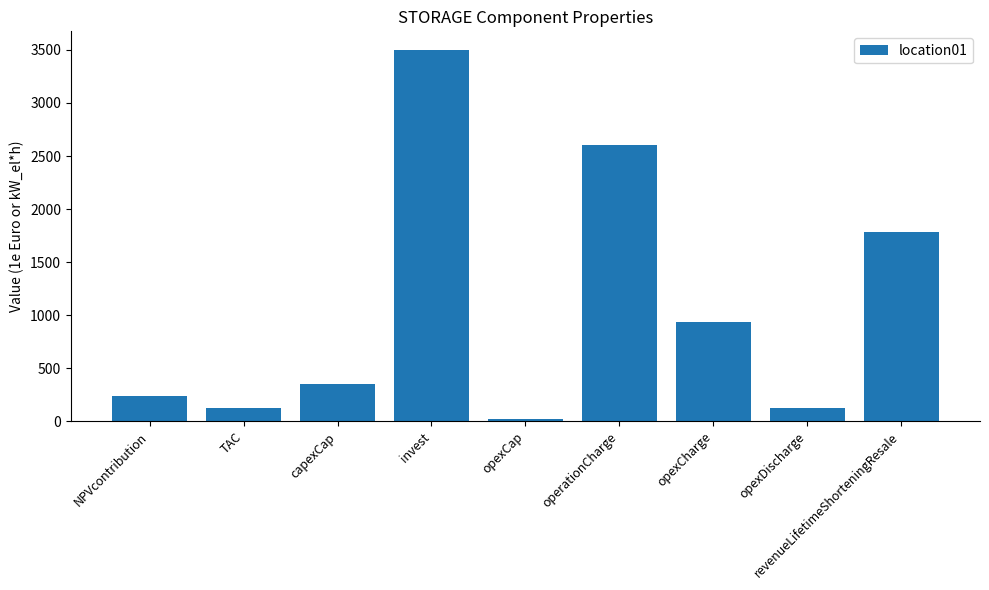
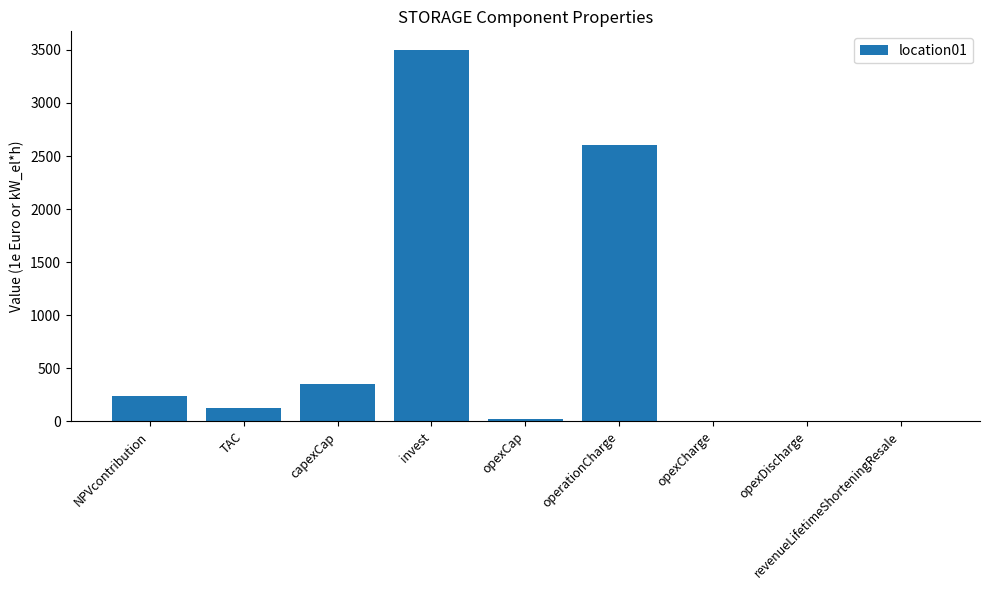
opexCharge: 940 -> 0
opexDischarge: 120 -> 0
revenueLifetimeShorteningResale: 1780 -> 0
